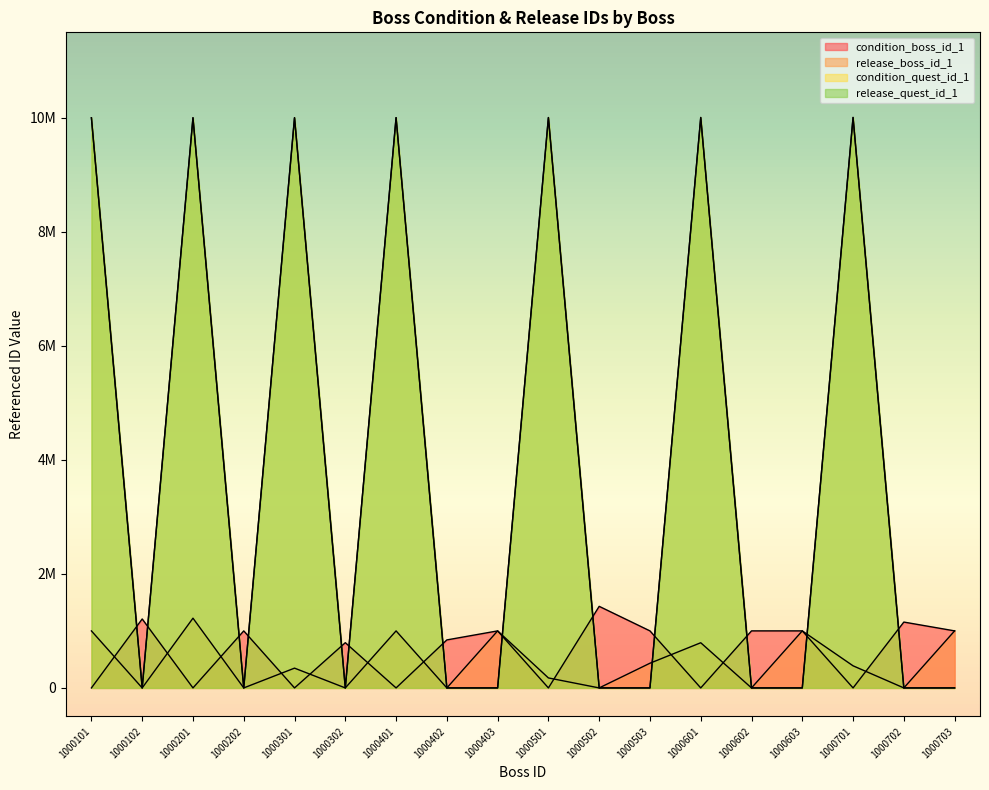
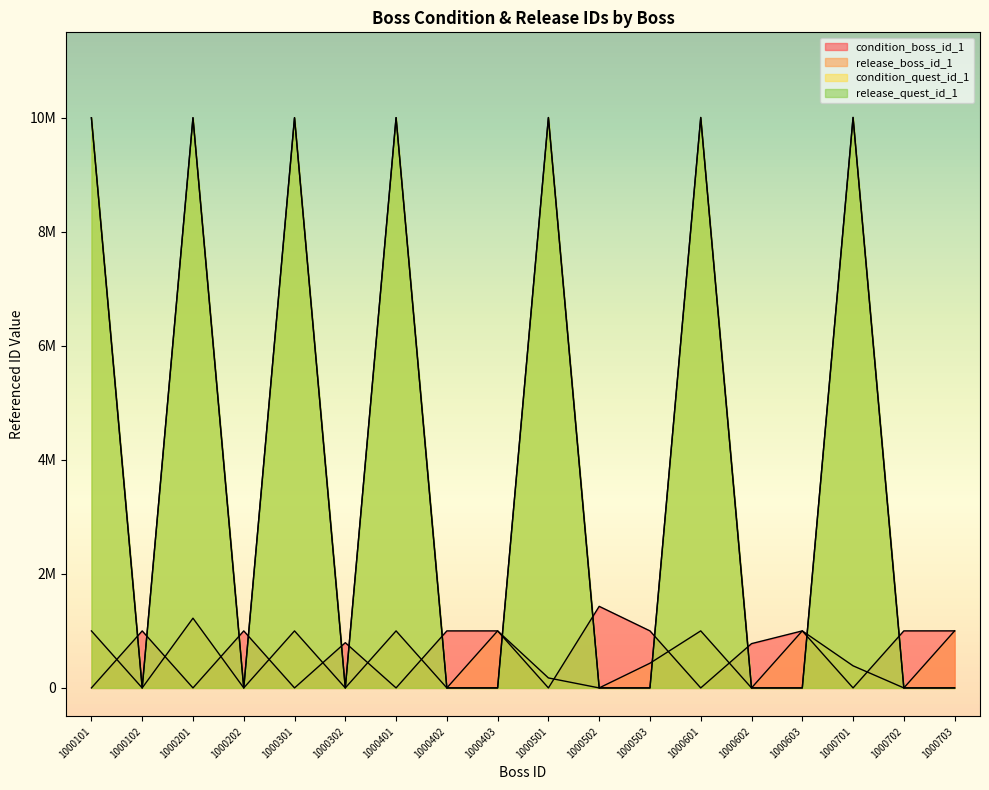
condition_boss_id_1, 1000102: 1200000 -> 1000000
release_boss_id_1, 1000301: 300000 -> 1000000
condition_boss_id_1, 1000402: 800000 -> 1000000
release_boss_id_1, 1000601: 800000 -> 1000000
condition_boss_id_1, 1000602: 1000000 -> 800000
condition_boss_id_1, 1000702: 1200000 -> 1000000
